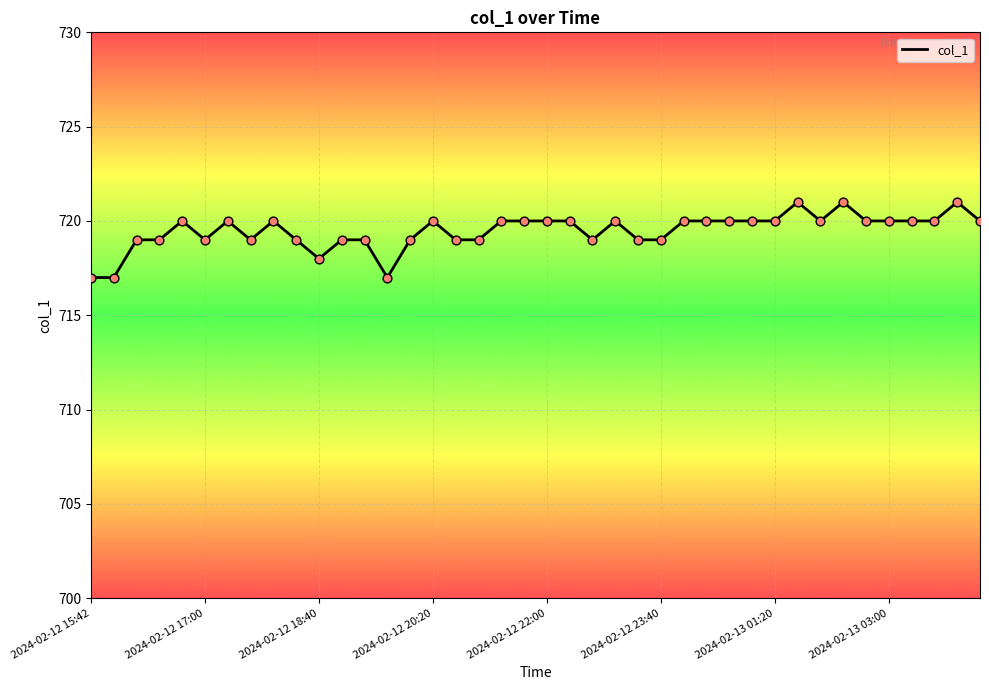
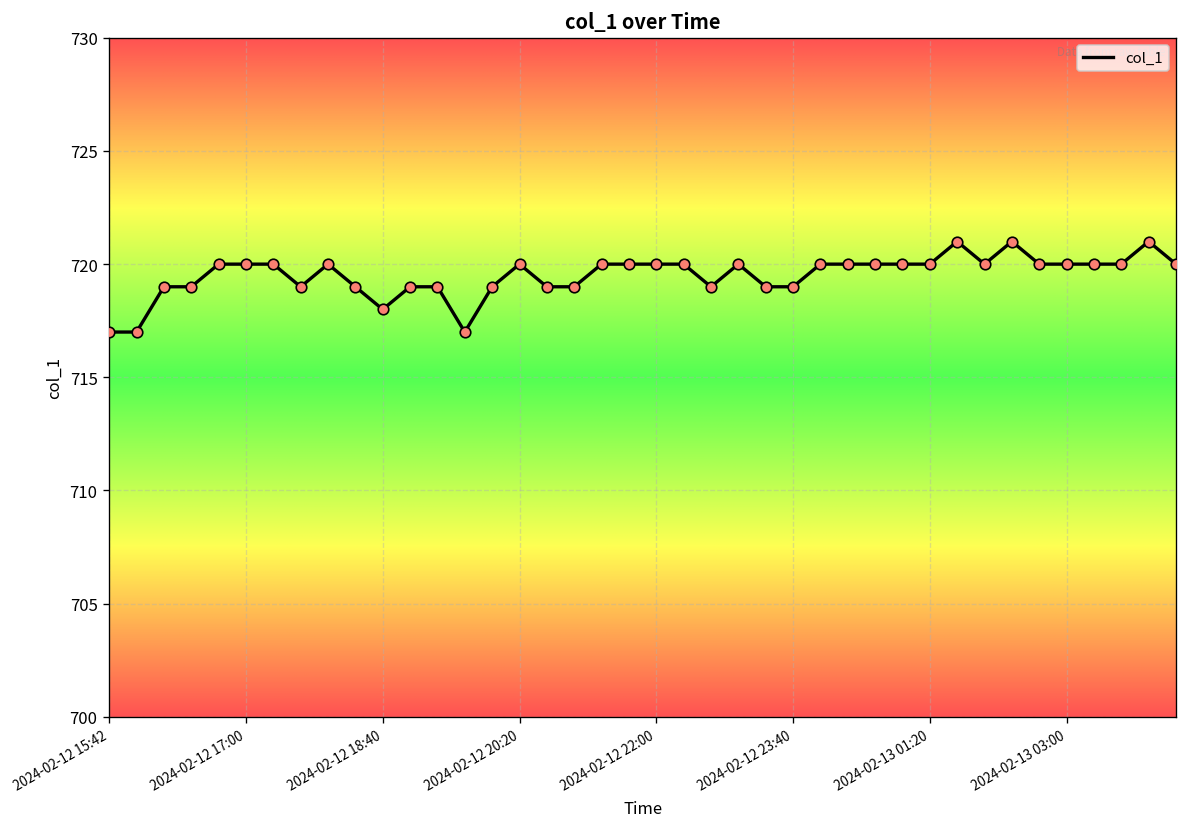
2024-02-12 17:00: 719 -> 720
